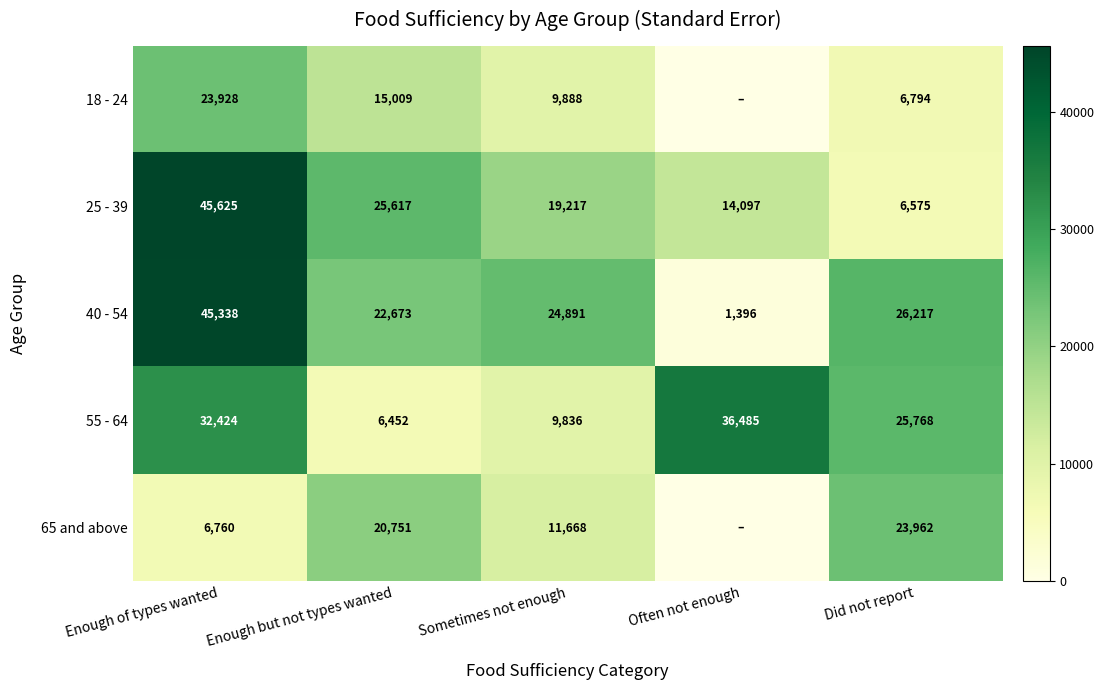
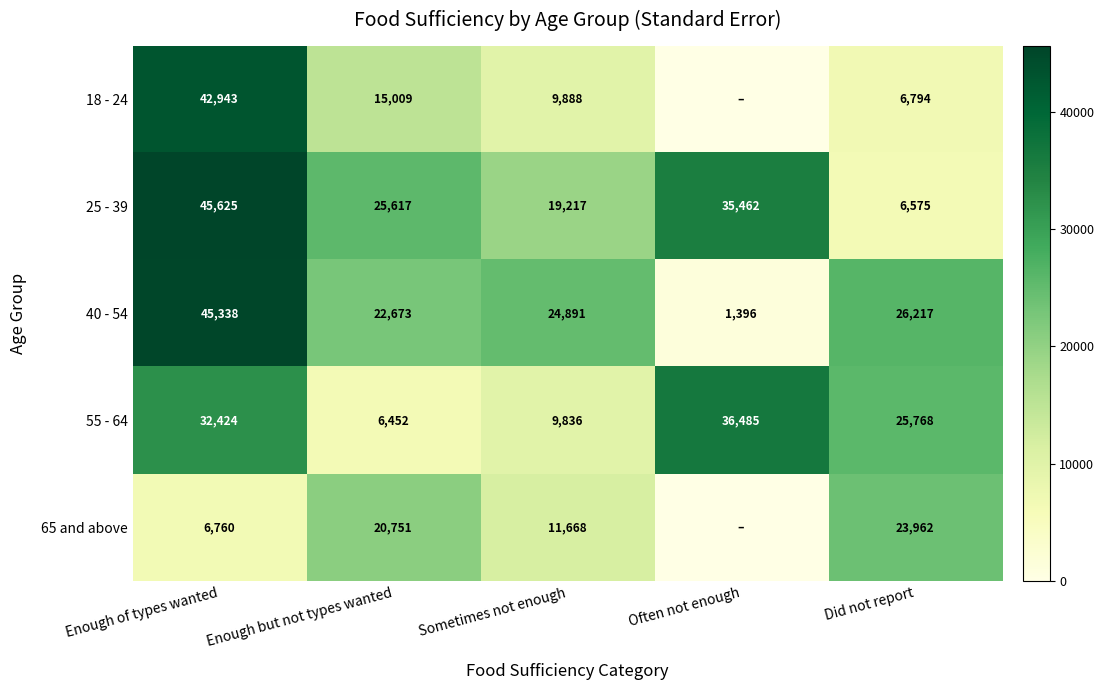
18 - 24, Enough of types wanted: 23,928 -> 42,943
25 - 39, Often not enough: 14,097 -> 35,462
